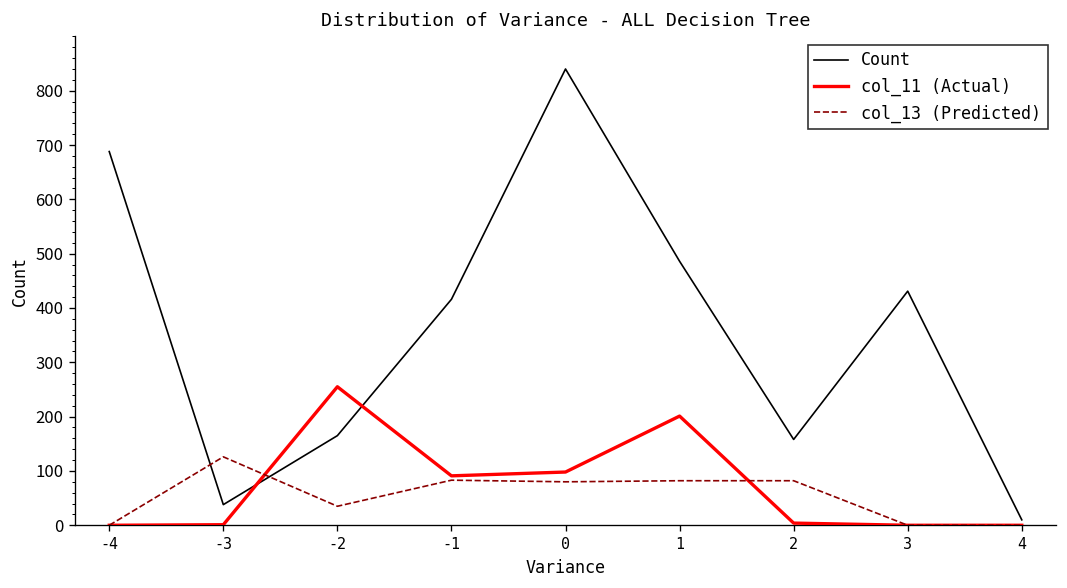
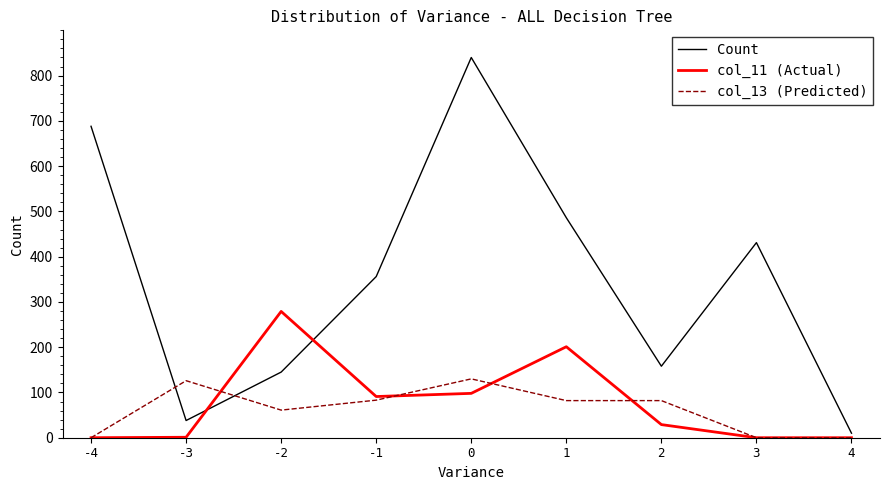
Count, -2: 170 -> 150
col_11 (Actual), -2: 260 -> 280
col_13 (Predicted), -2: 40 -> 60
Count, -1: 420 -> 360
col_13 (Predicted), 0: 80 -> 130
col_11 (Actual), 2: 0 -> 30
